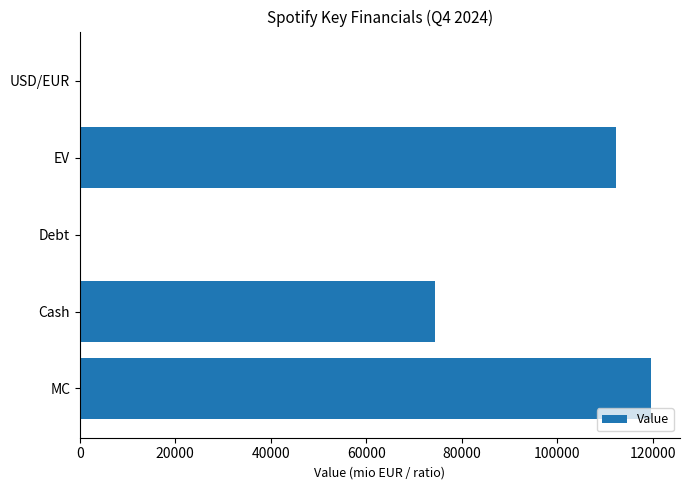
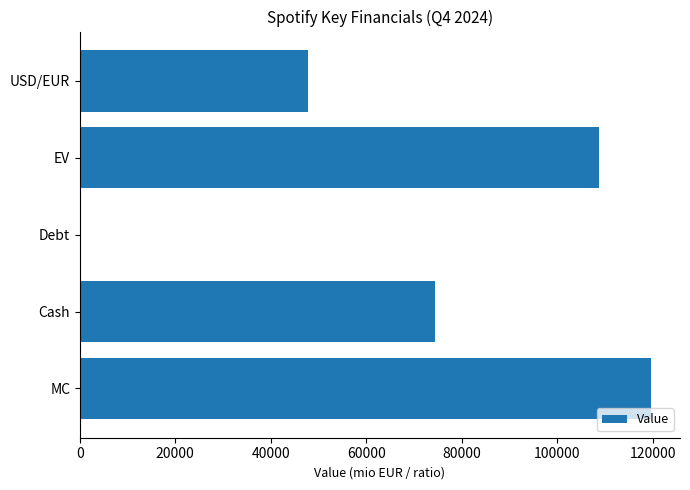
USD/EUR: 0 -> 48000
EV: 112000 -> 109000
